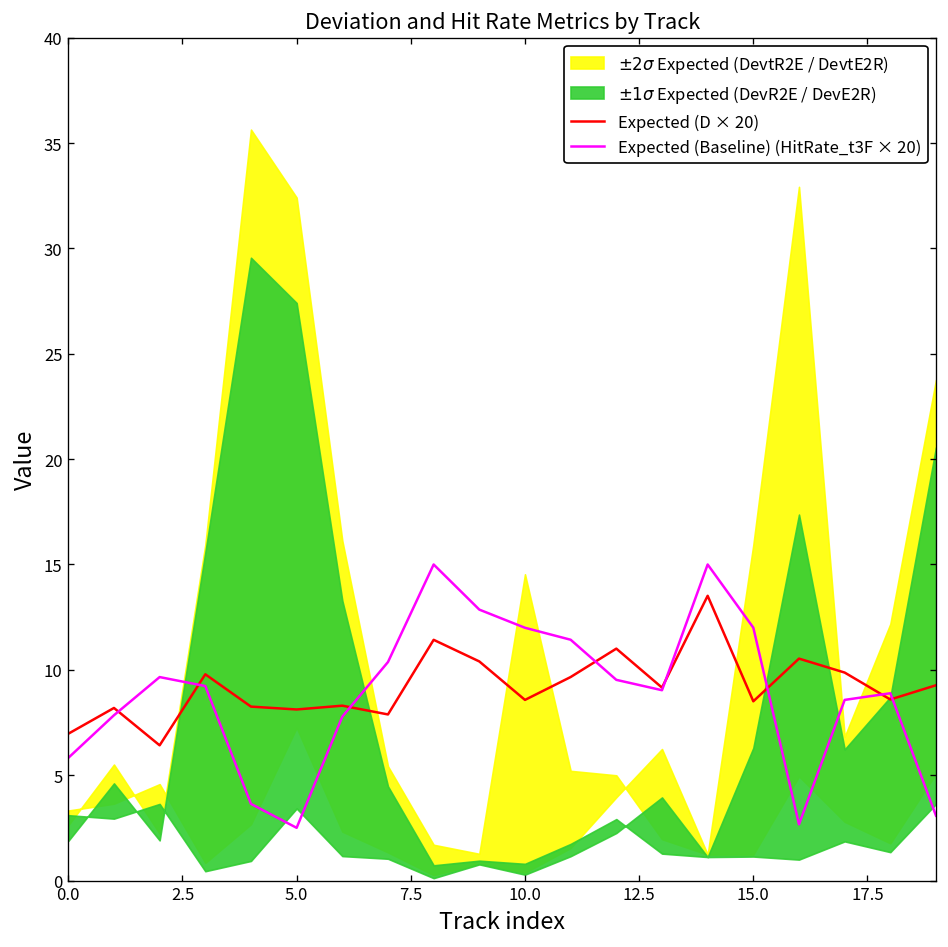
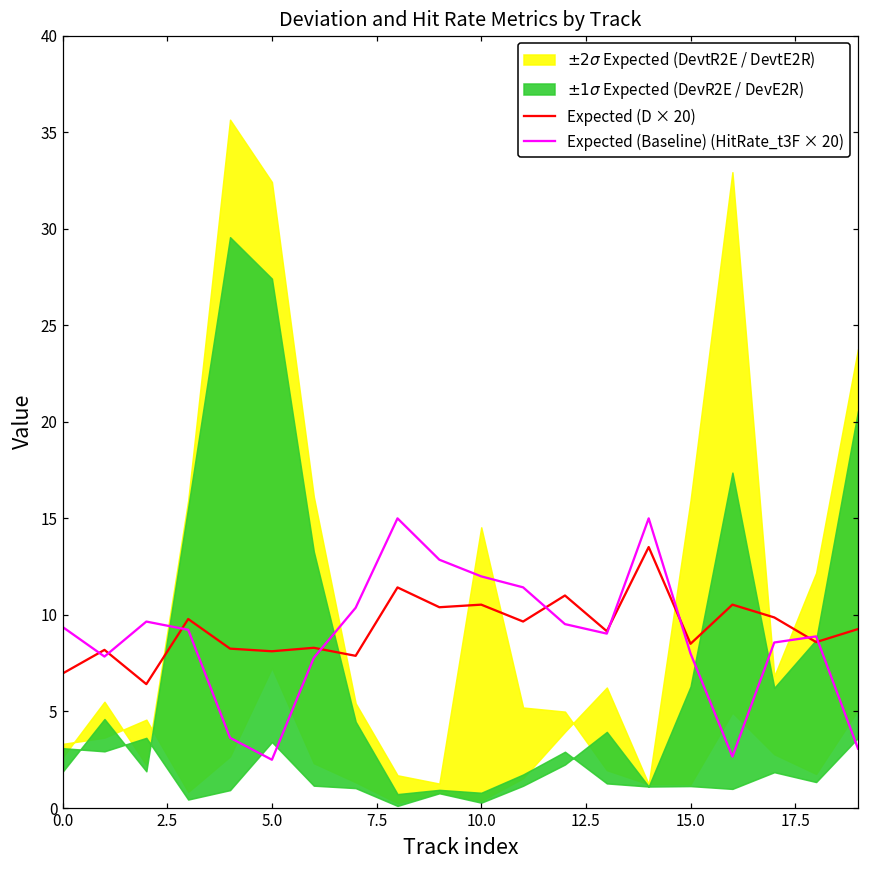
Expected (Baseline) (HitRate_t3F × 20), 0.0: 5.8 -> 9.4
Expected (D × 20), 10.0: 8.6 -> 10.5
Expected (Baseline) (HitRate_t3F × 20), 15.0: 12.0 -> 8.0
